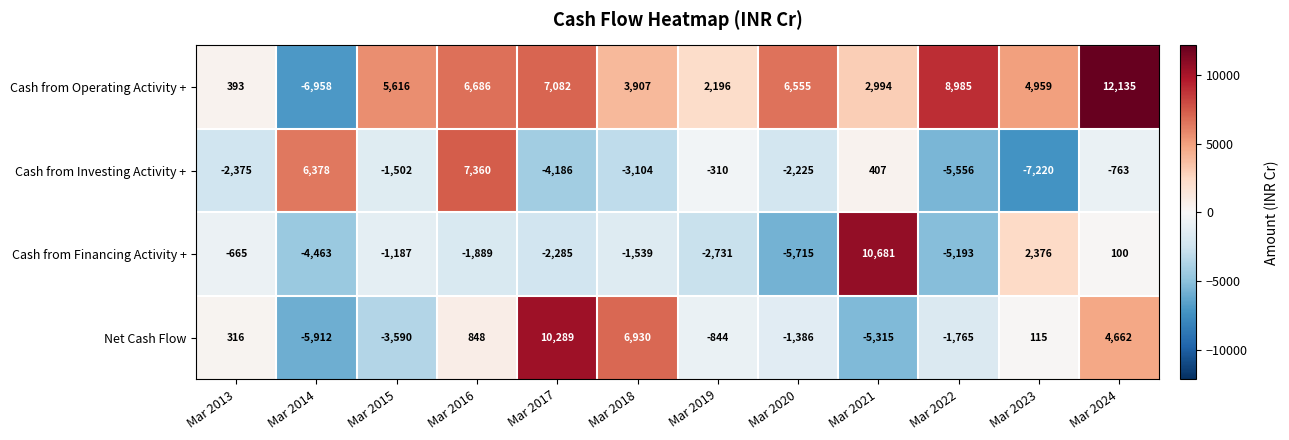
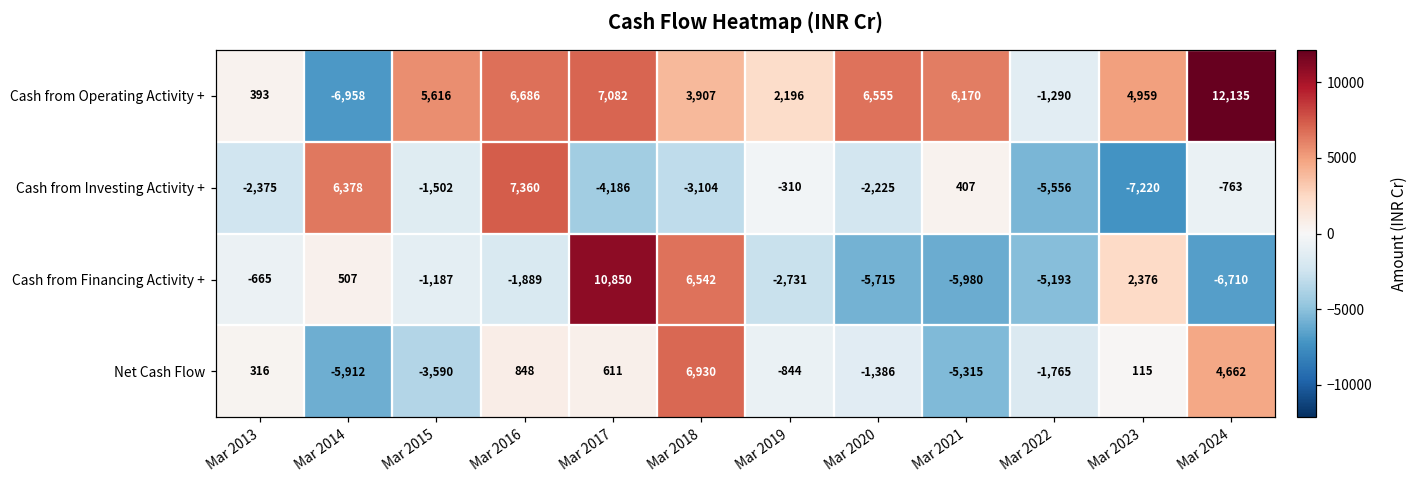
Cash from Operating Activity +, Mar 2021: 2,994 -> 6,170
Cash from Operating Activity +, Mar 2022: 8,985 -> -1,290
Cash from Financing Activity +, Mar 2014: -4,463 -> 507
Cash from Financing Activity +, Mar 2017: -2,285 -> 10,850
Cash from Financing Activity +, Mar 2018: -1,539 -> 6,542
Cash from Financing Activity +, Mar 2021: 10,681 -> -5,980
Cash from Financing Activity +, Mar 2024: 100 -> -6,710
Net Cash Flow, Mar 2017: 10,289 -> 611
